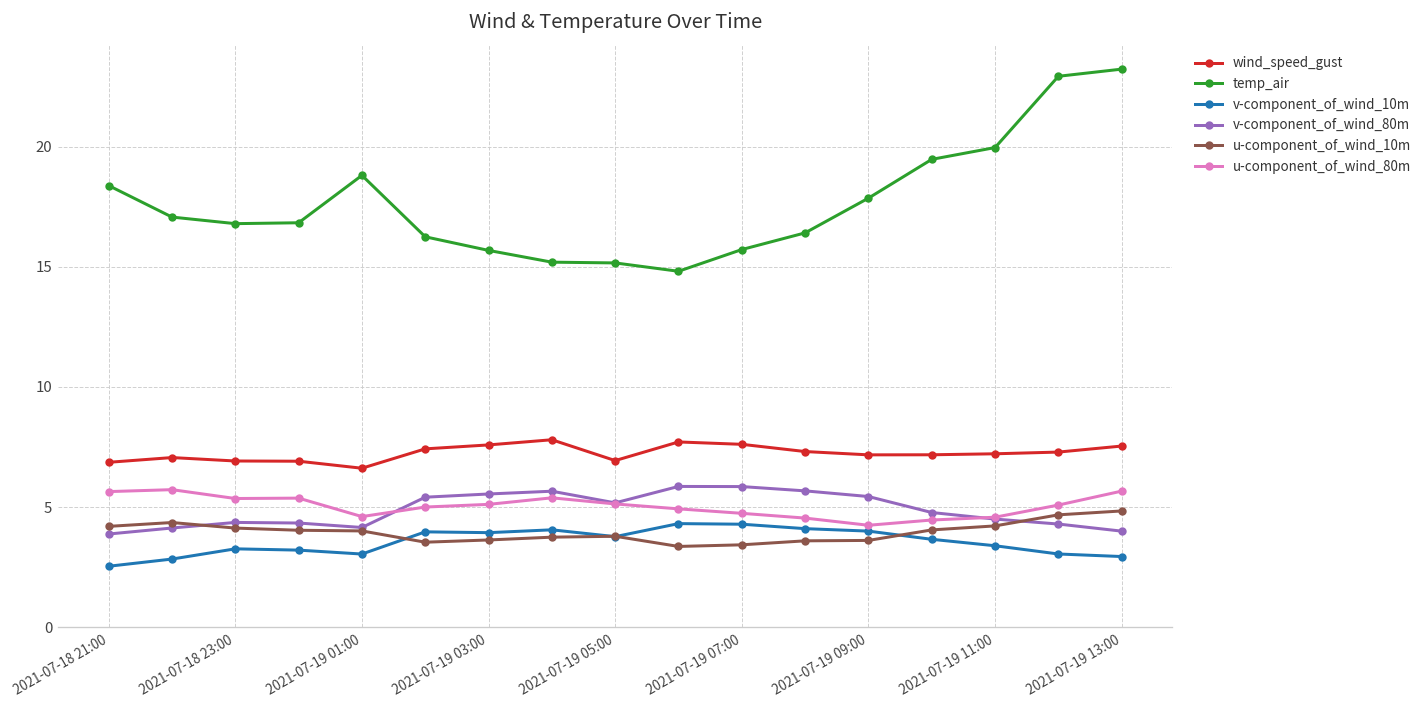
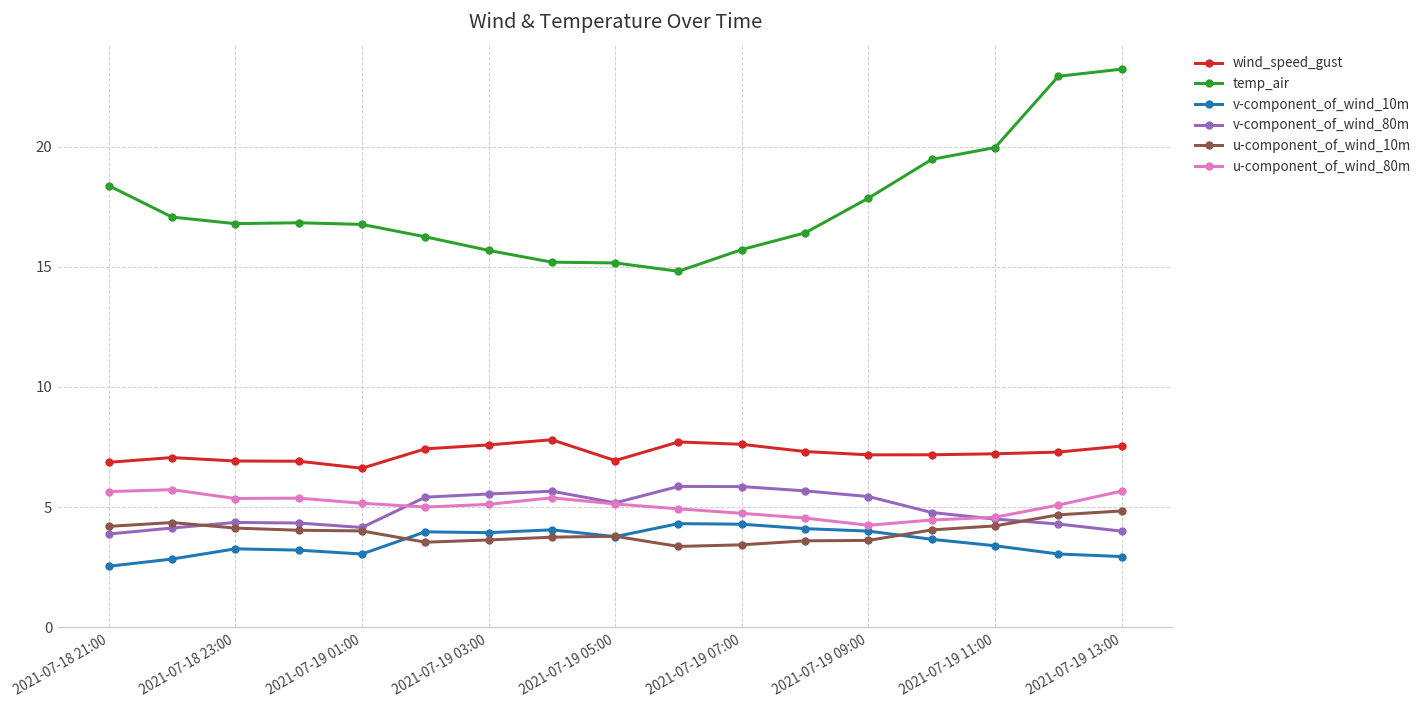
temp_air, 2021-07-19 01:00: 18.8 -> 16.8
u-component_of_wind_80m, 2021-07-19 01:00: 4.6 -> 5.2
